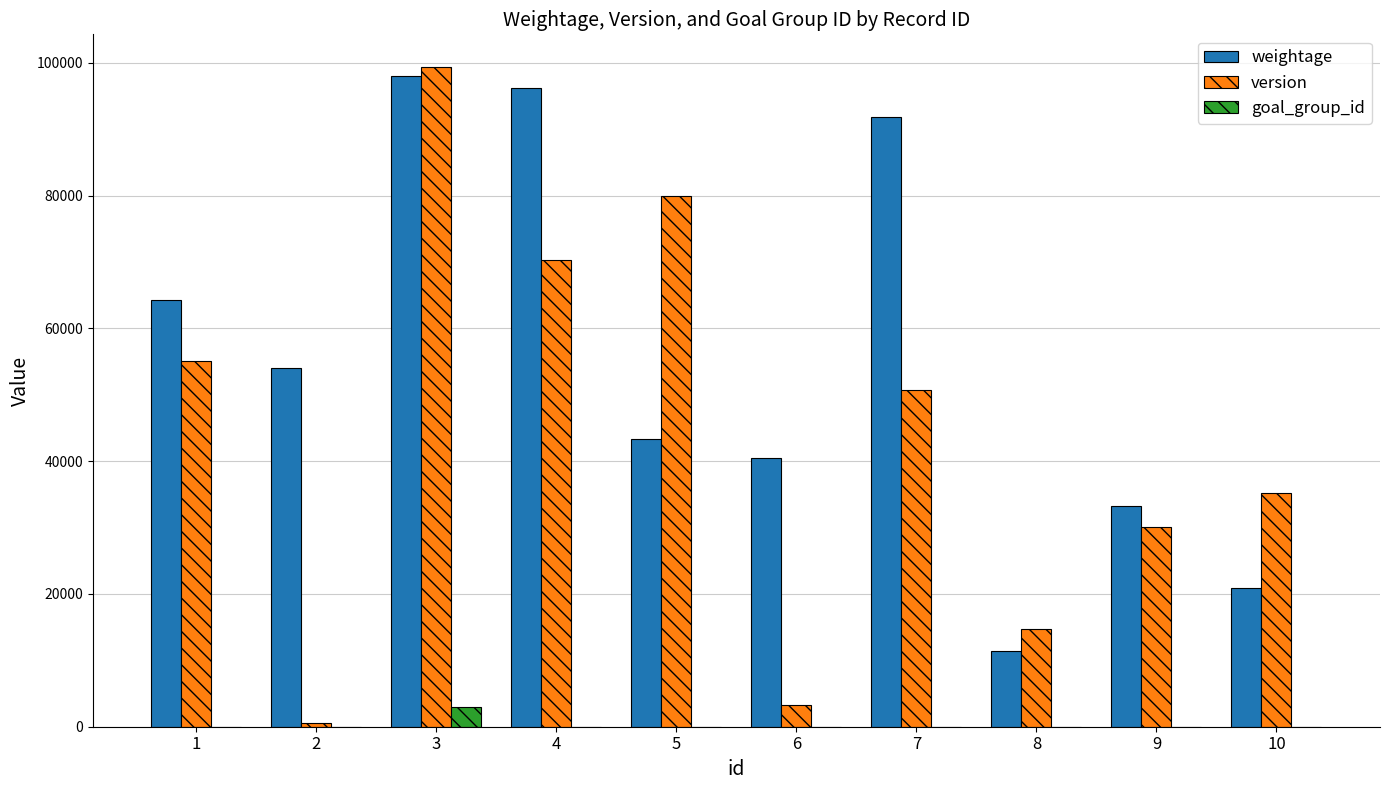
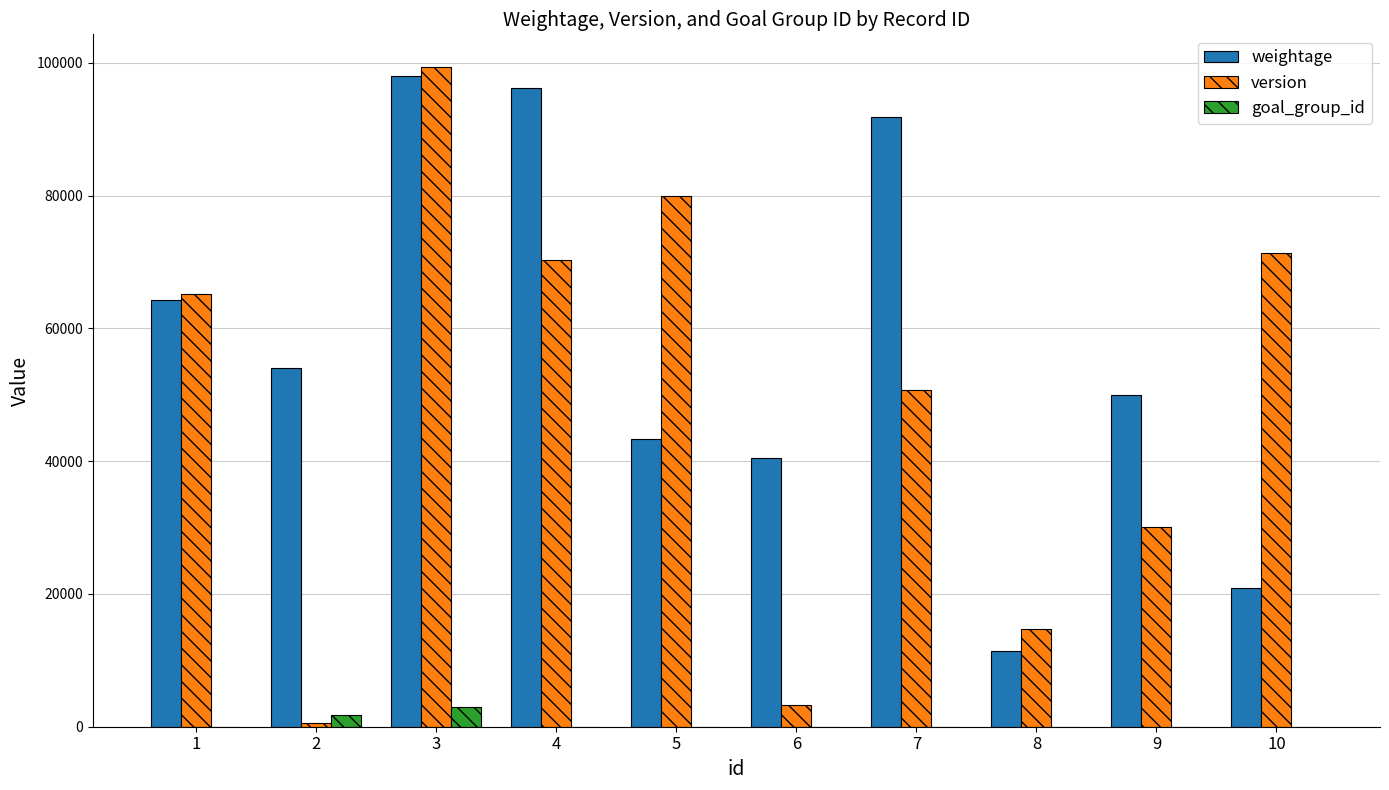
version, 1: 55000 -> 65000
goal_group_id, 2: 0 -> 2000
weightage, 9: 33000 -> 50000
version, 10: 35000 -> 71000
